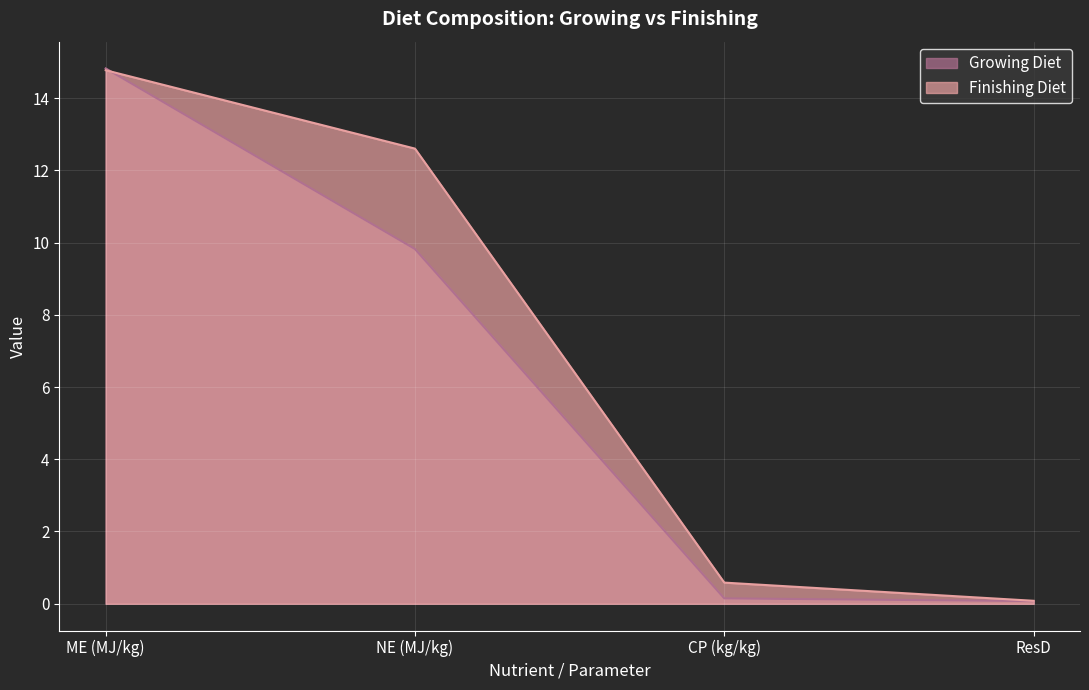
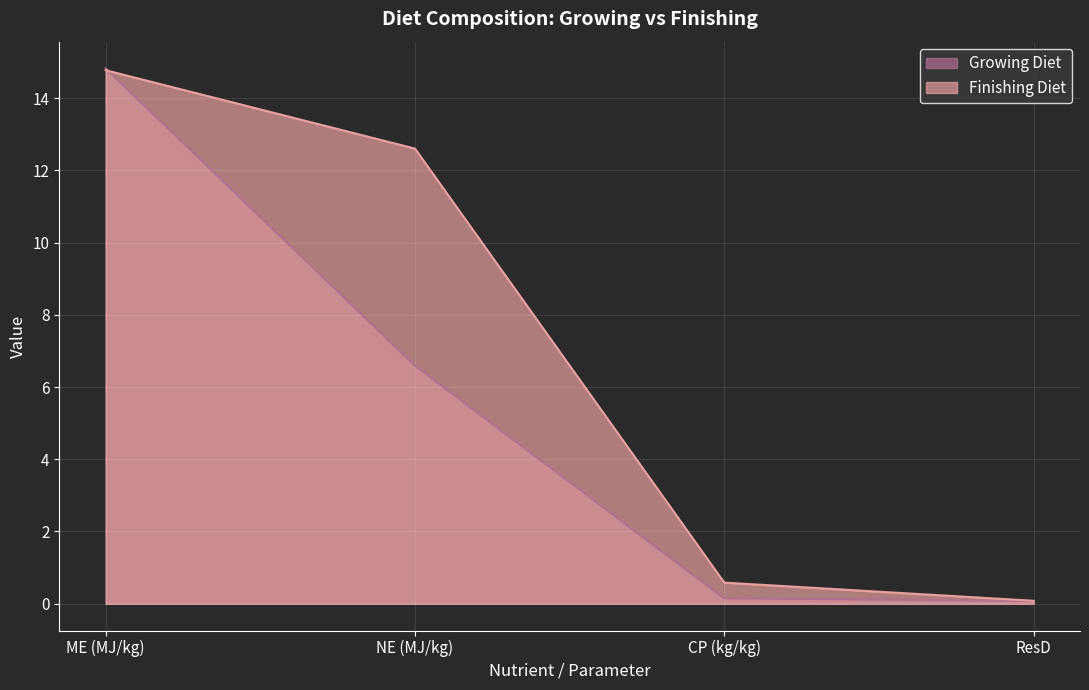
Growing Diet, NE (MJ/kg): 9.8 -> 6.6
